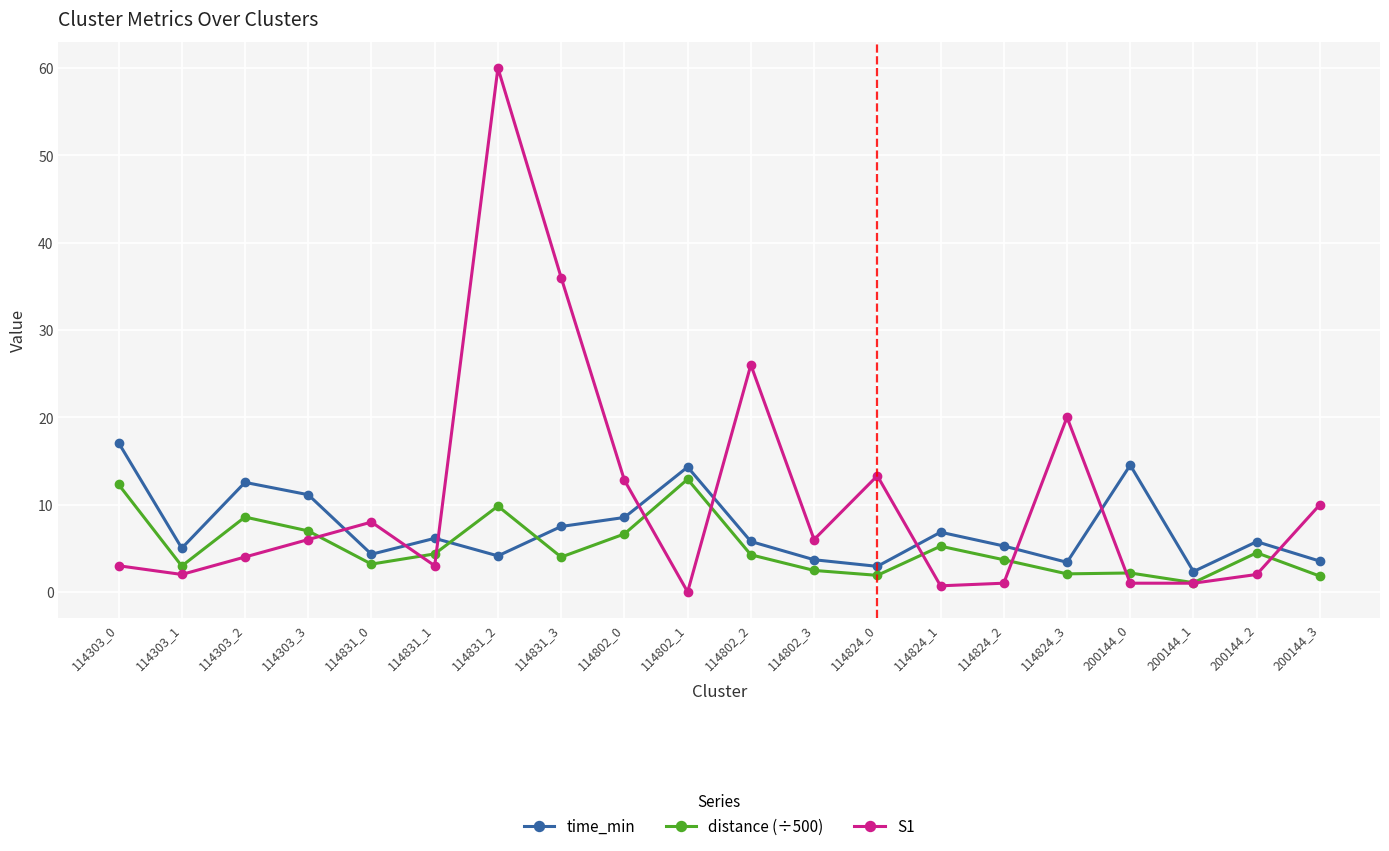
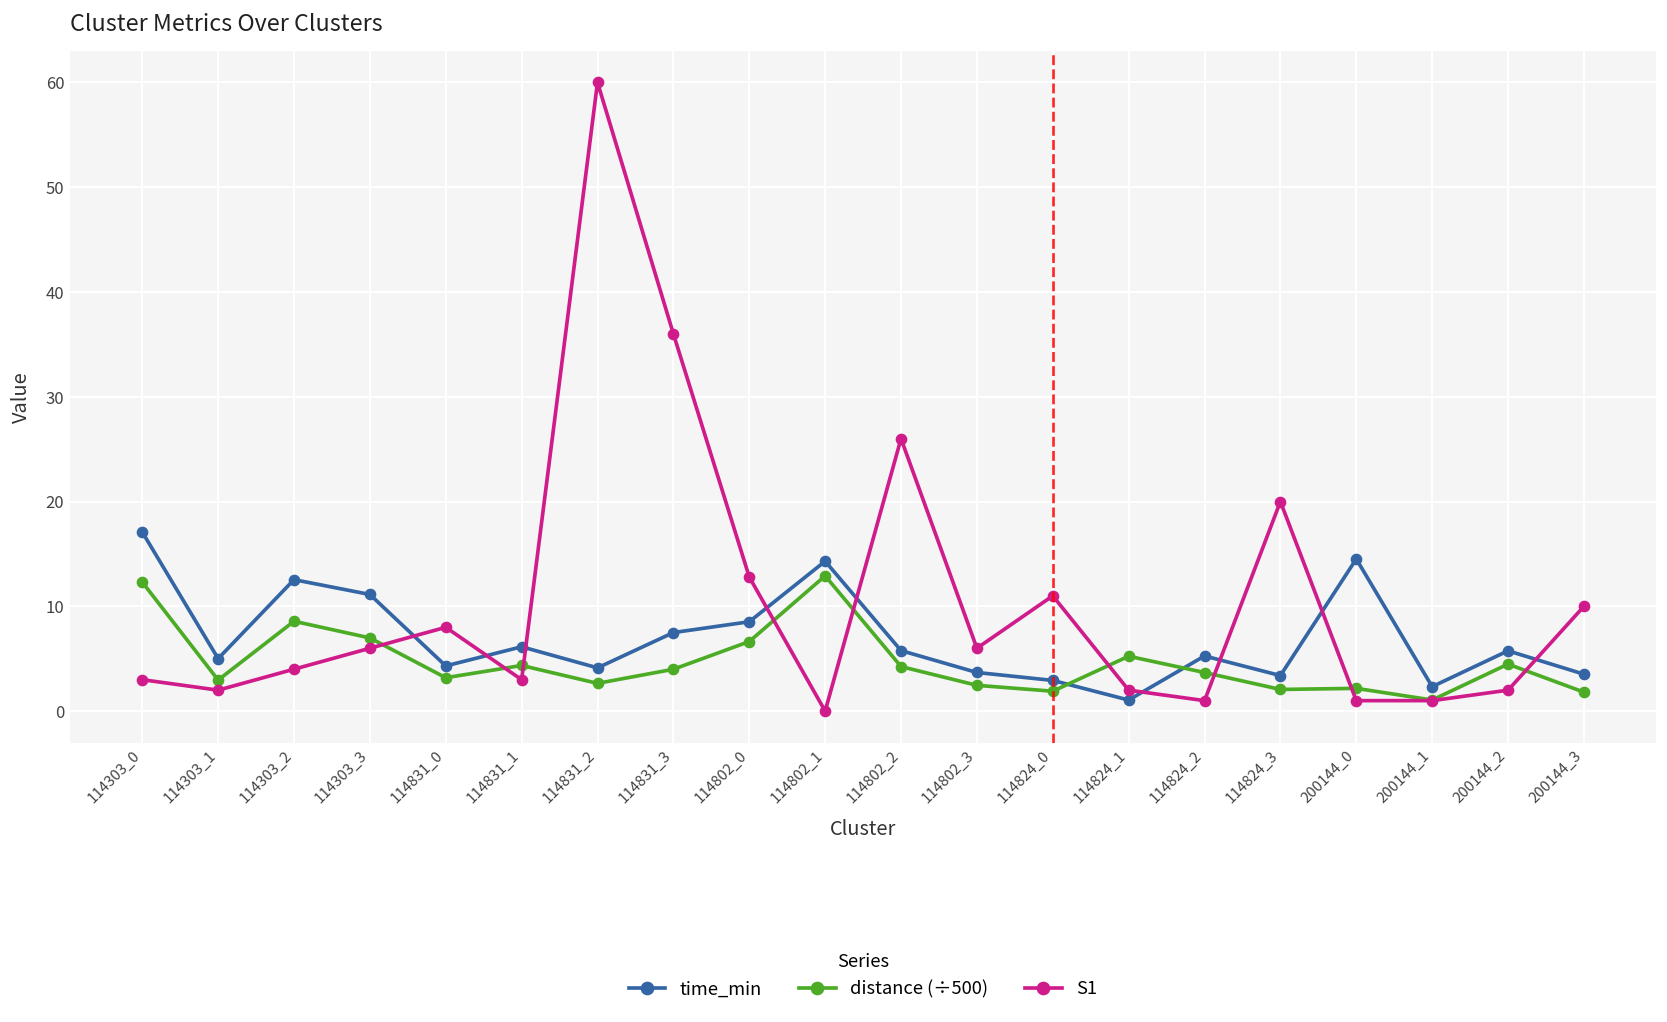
distance (÷500), 114831_2: 10 -> 3
S1, 114824_0: 13 -> 11
time_min, 114824_1: 7 -> 1
S1, 114824_1: 1 -> 2
